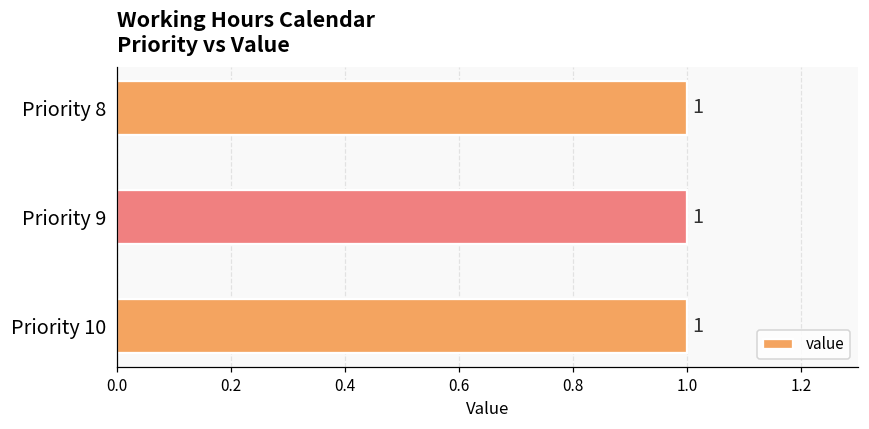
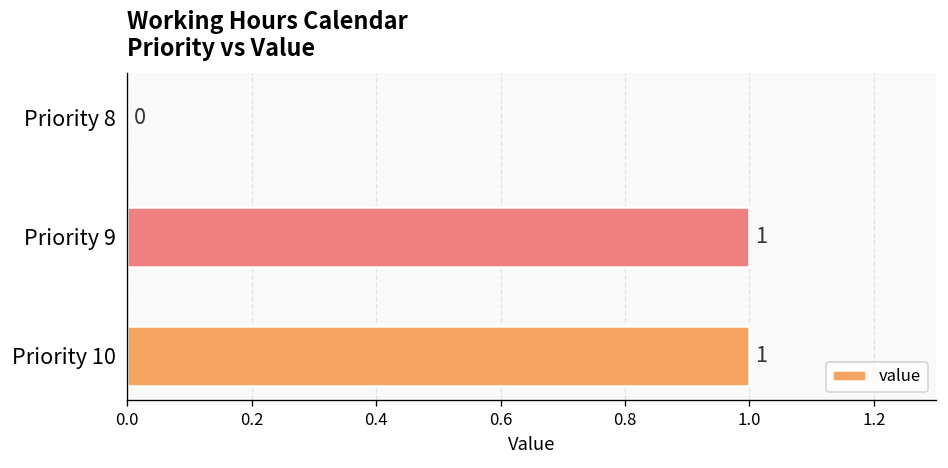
Priority 8: 1 -> 0
